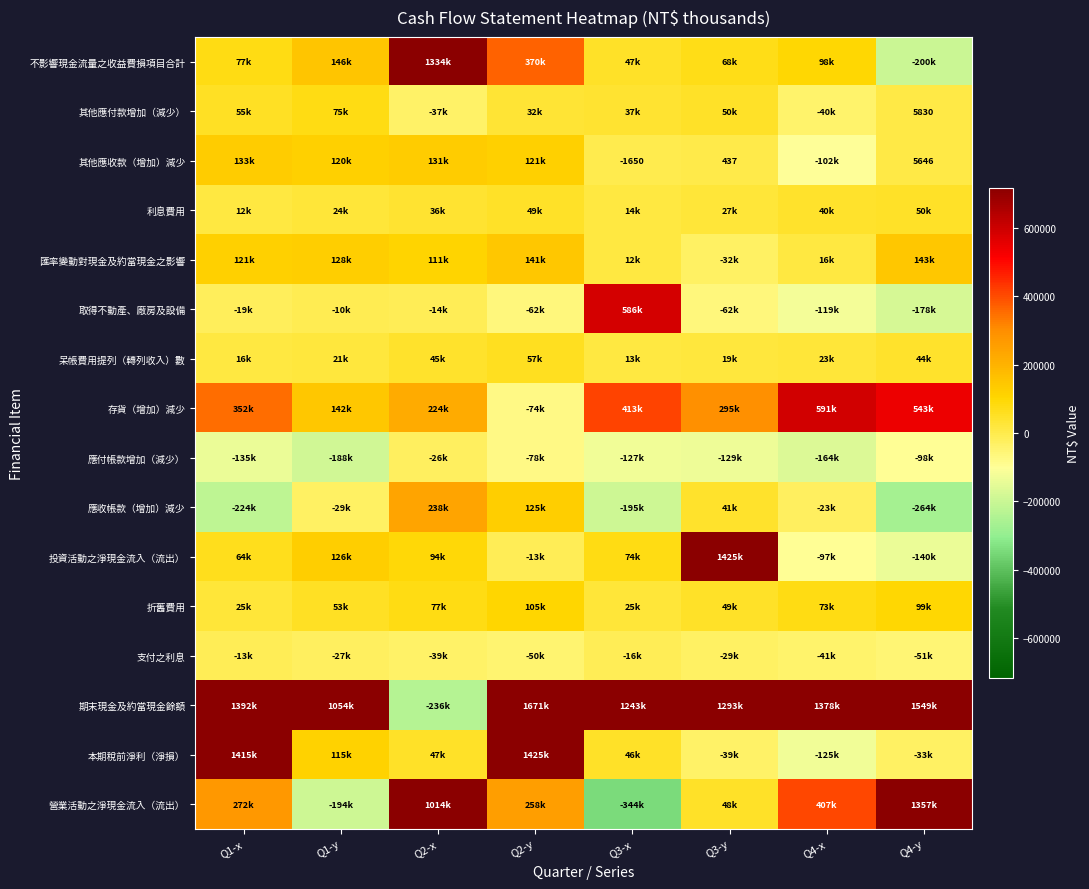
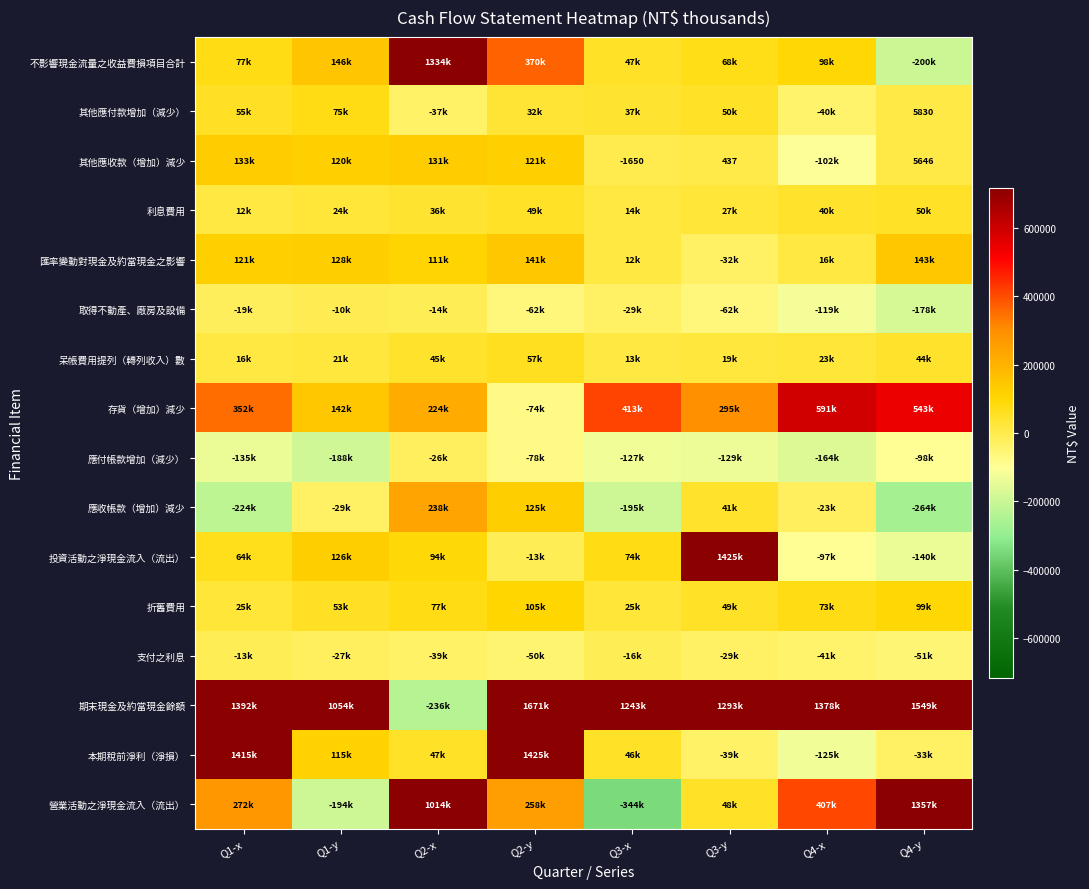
取得不動產、廠房及設備, Q3-x: 586k -> -29k
